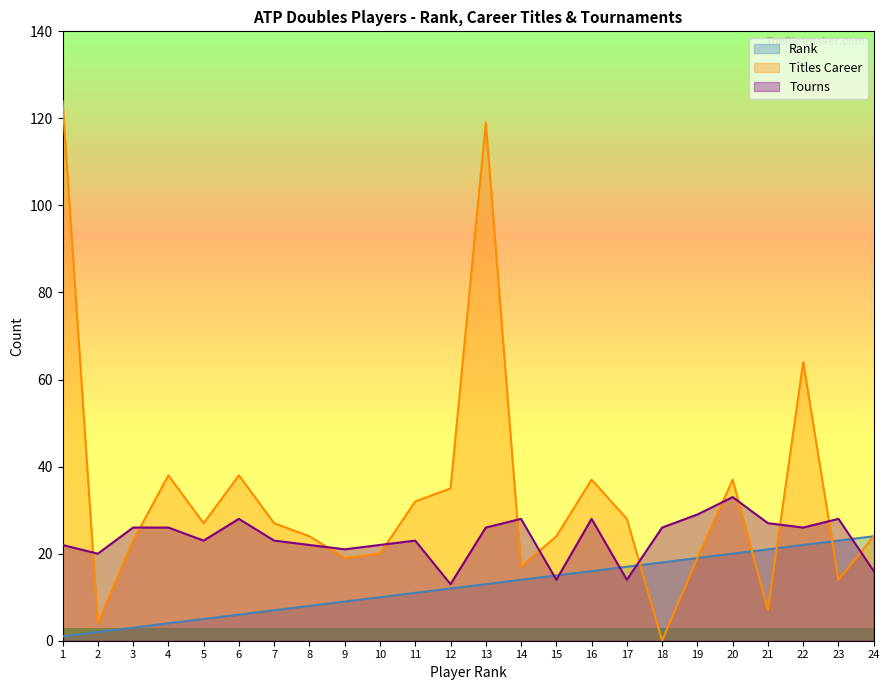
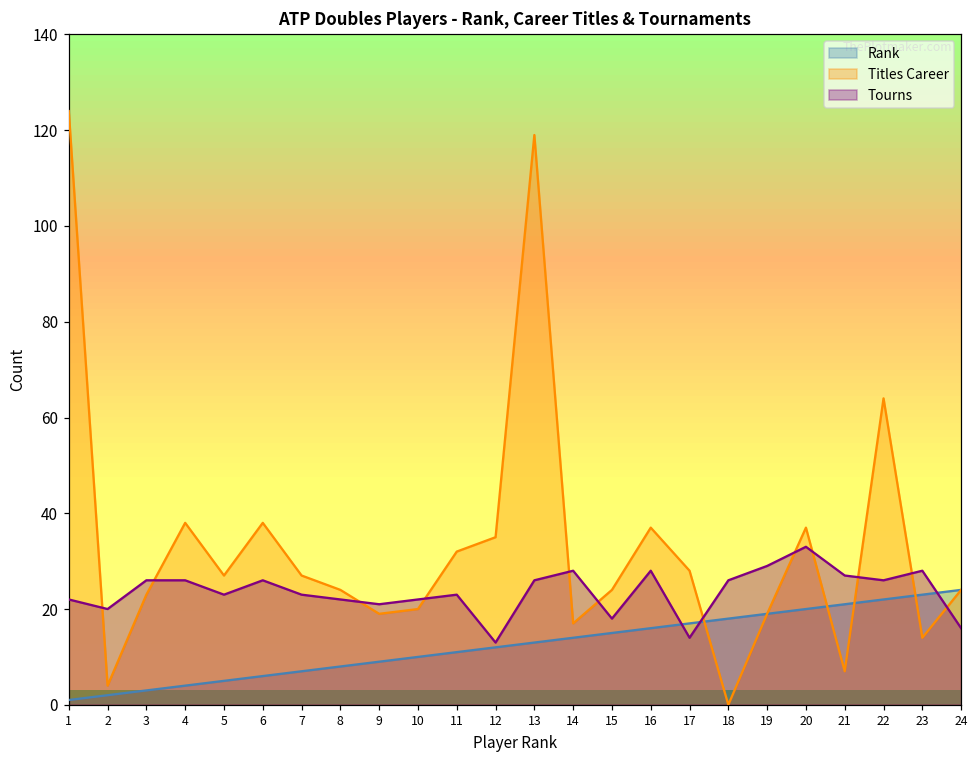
Tourns, 6: 28 -> 26
Tourns, 15: 14 -> 18
